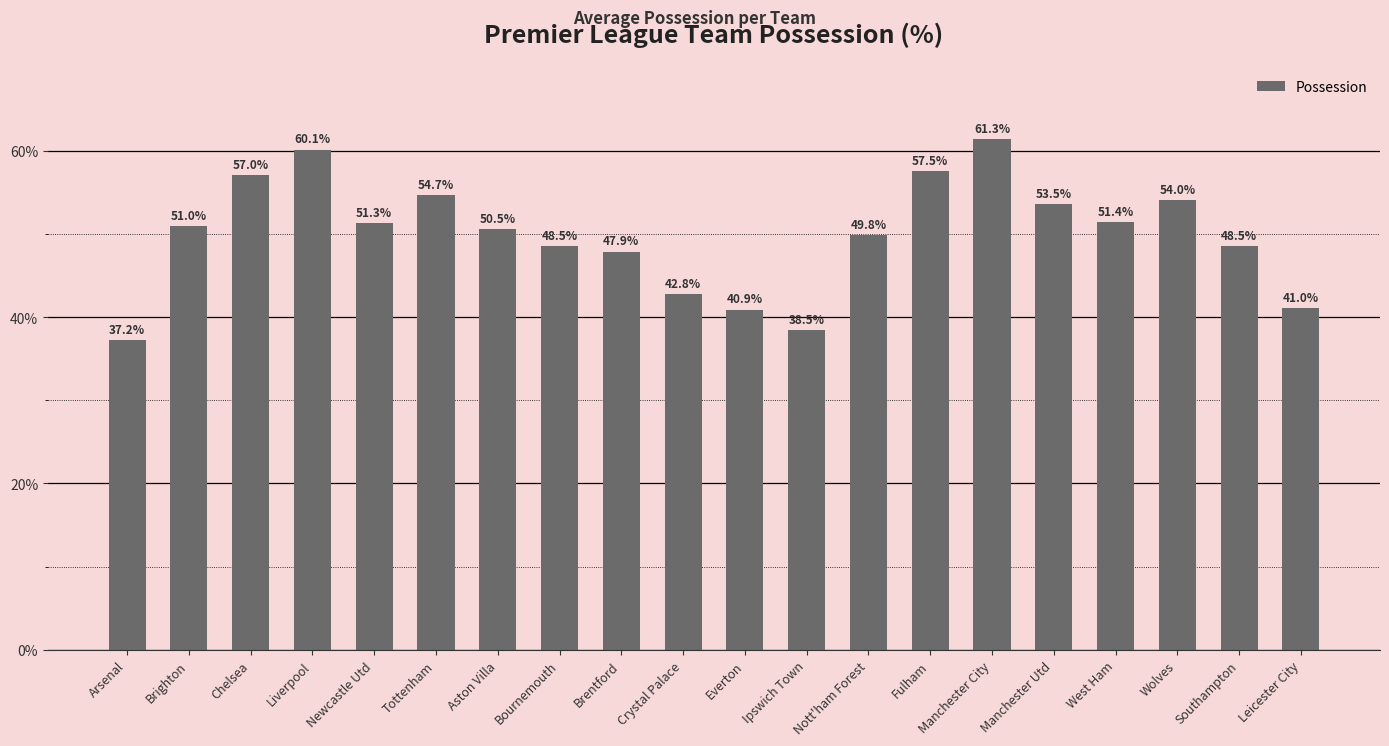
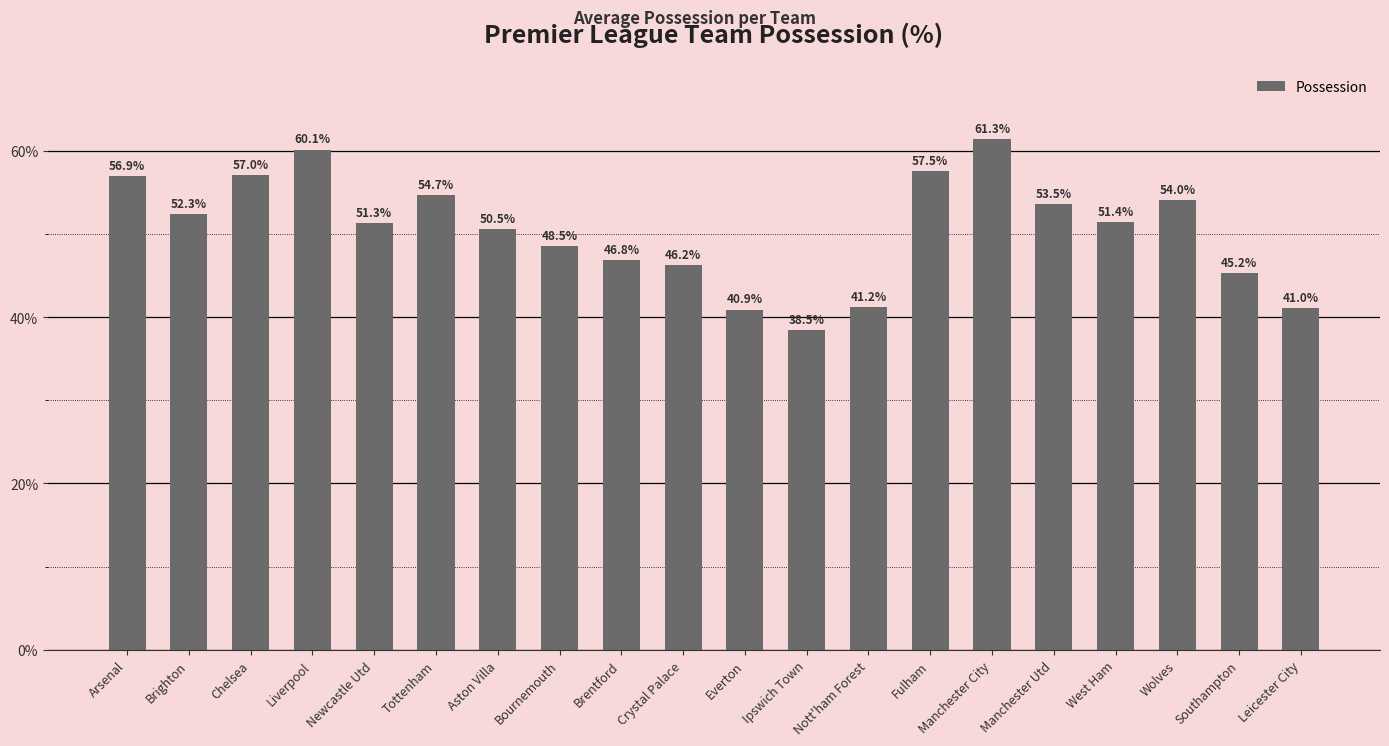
Arsenal: 37.2% -> 56.9%
Brighton: 51.0% -> 52.3%
Brentford: 47.9% -> 46.8%
Crystal Palace: 42.8% -> 46.2%
Nott'ham Forest: 49.8% -> 41.2%
Southampton: 48.5% -> 45.2%
